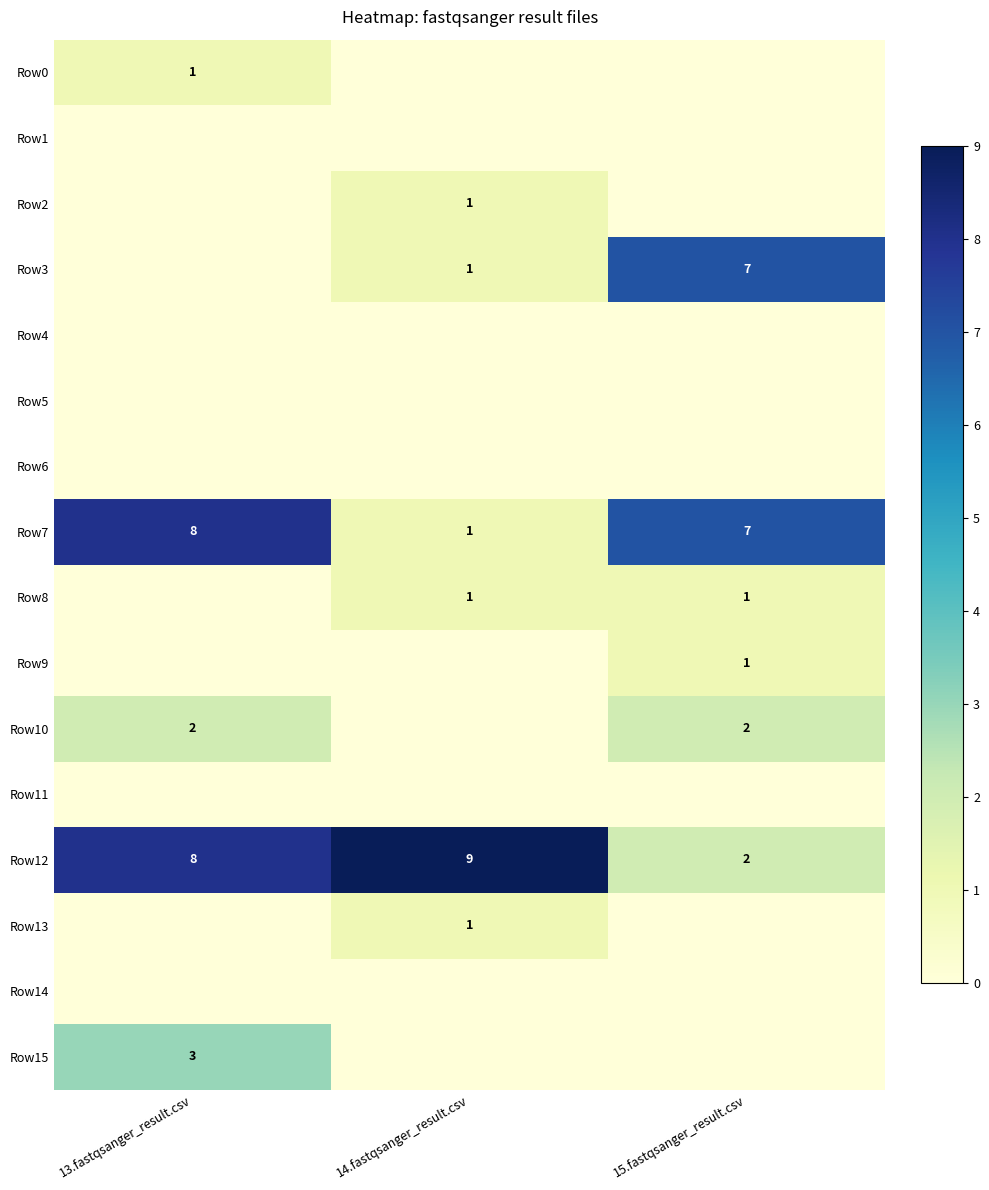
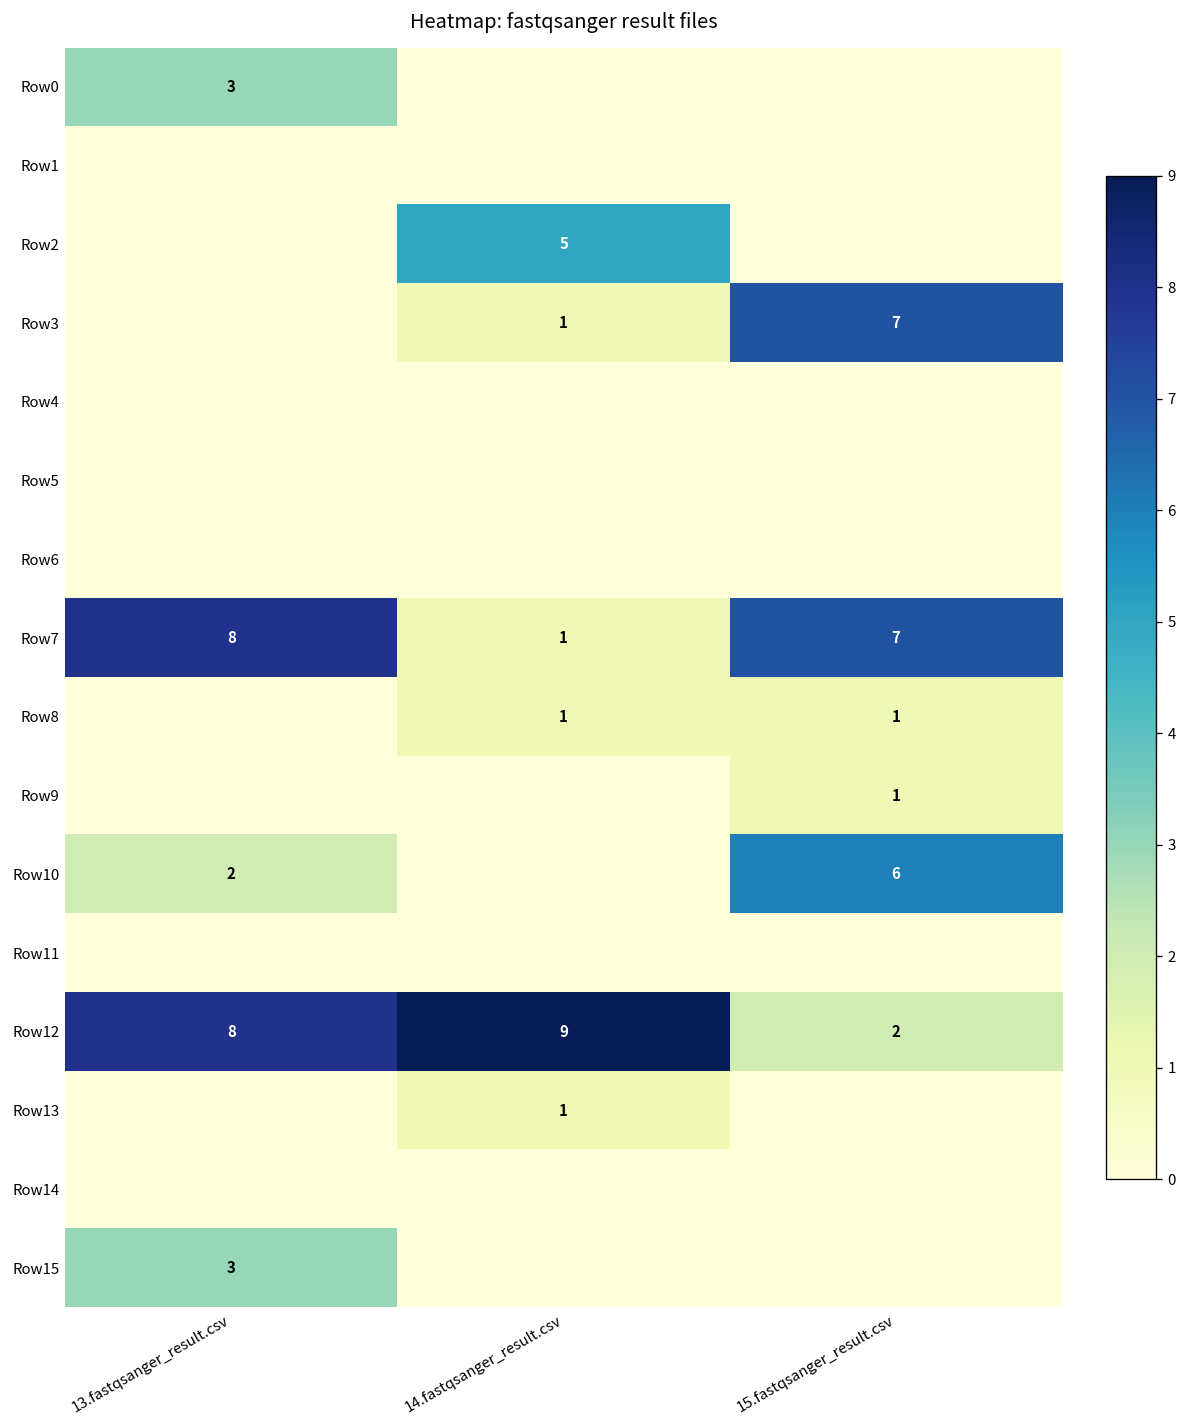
Row0, 13.fastqsanger_result.csv: 1 -> 3
Row2, 14.fastqsanger_result.csv: 1 -> 5
Row10, 15.fastqsanger_result.csv: 2 -> 6
